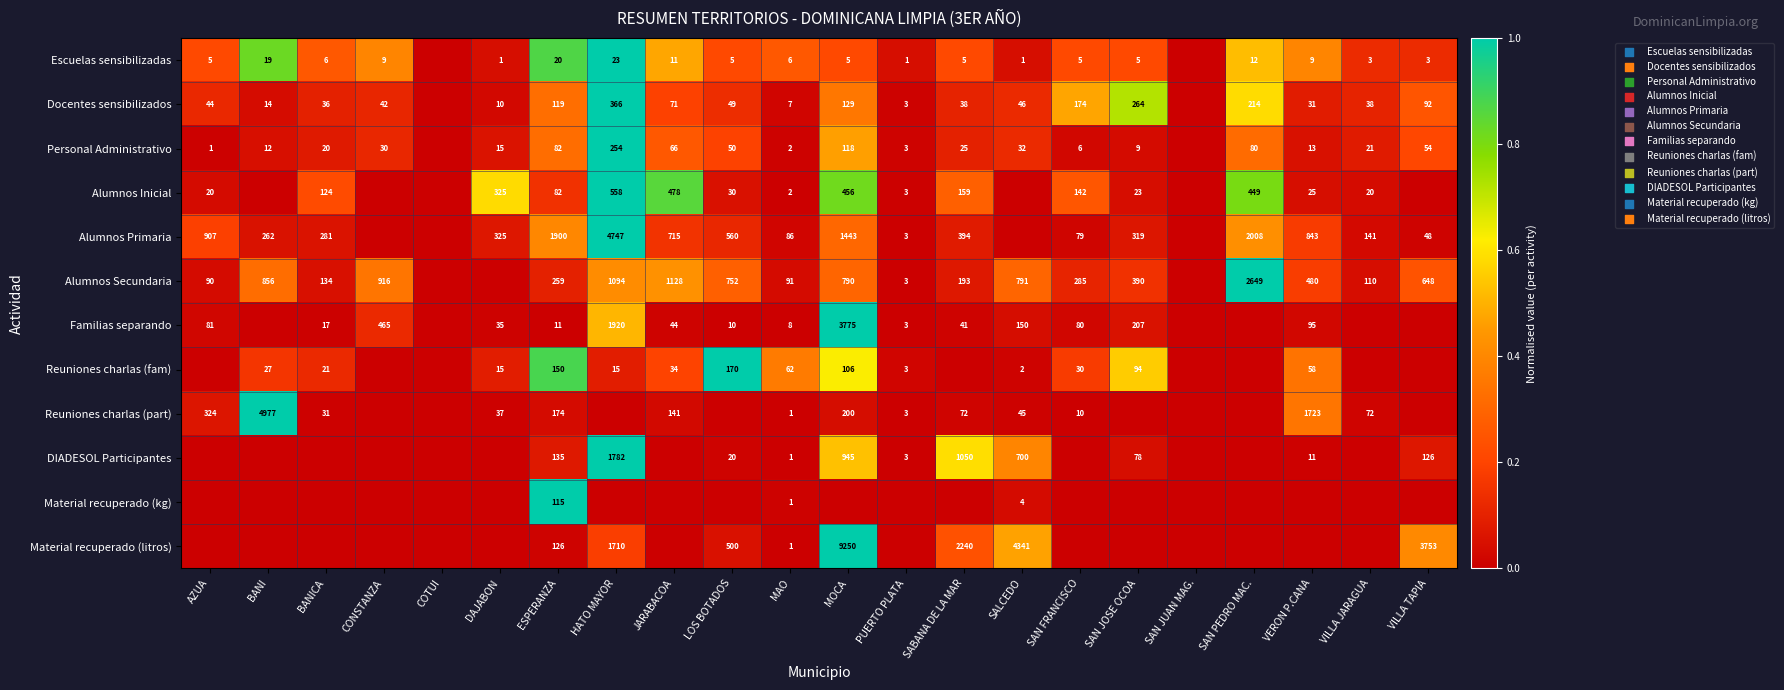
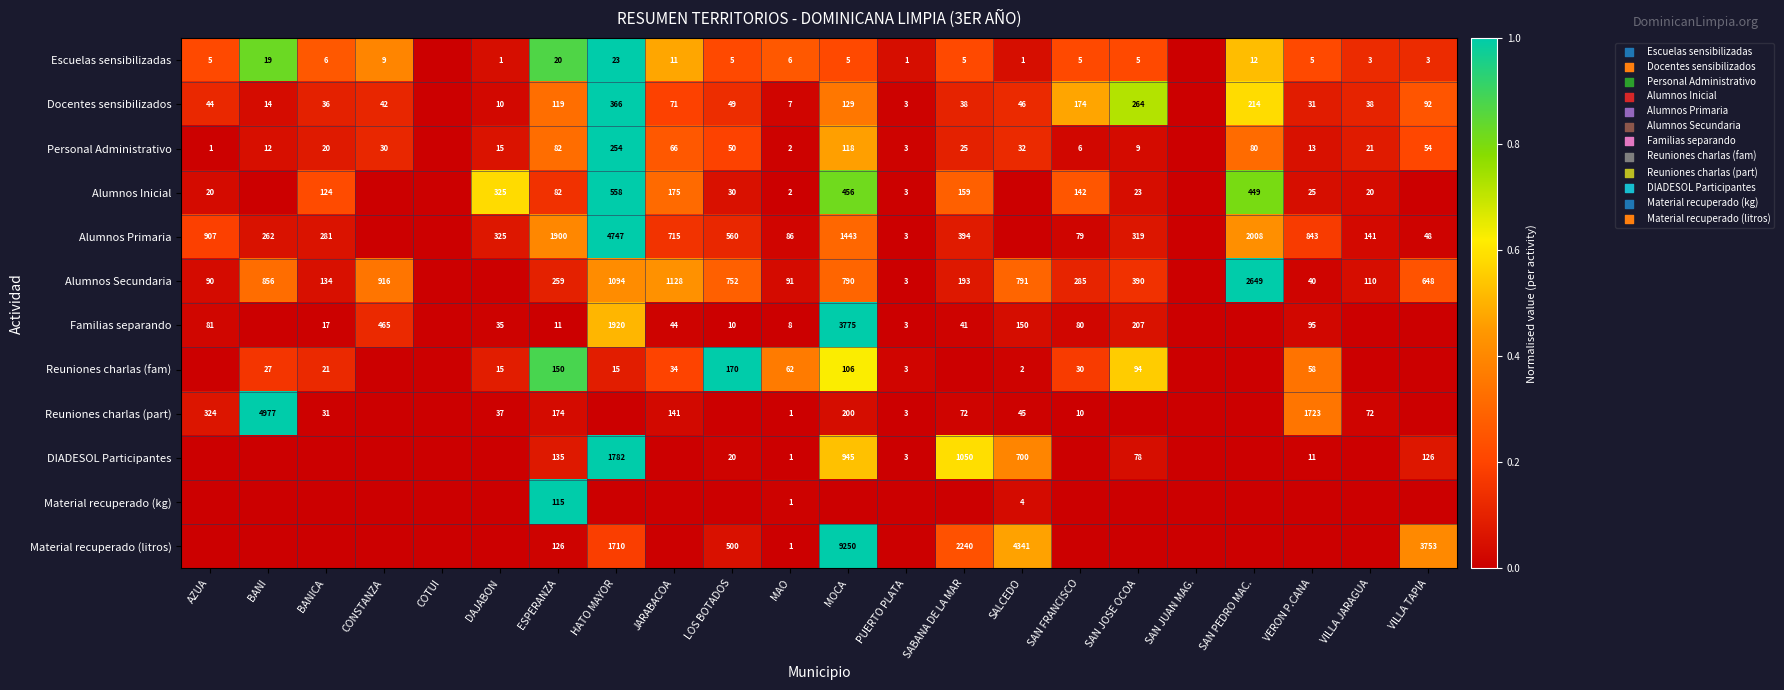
Escuelas sensibilizadas, VERON P.CANA: 9 -> 5
Alumnos Inicial, JARABACOA: 478 -> 175
Alumnos Secundaria, VERON P.CANA: 480 -> 40
